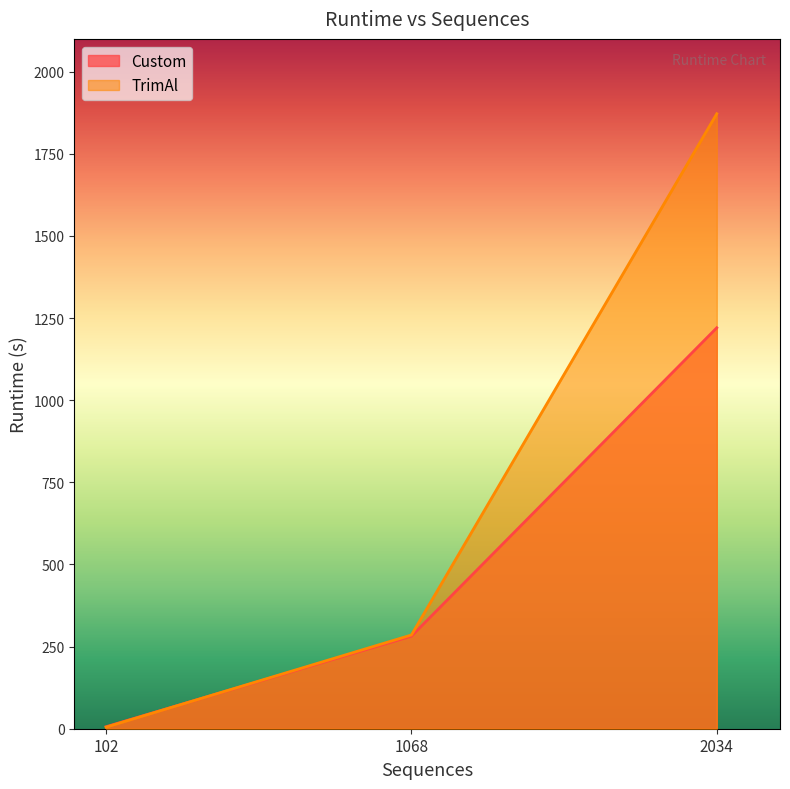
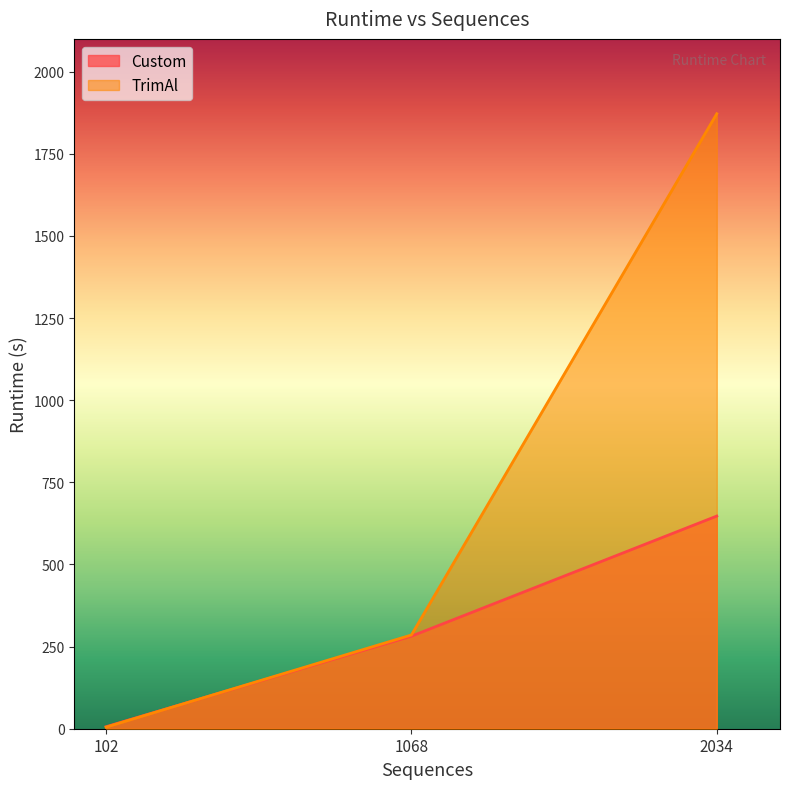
Custom, 2034: 1220 -> 650
